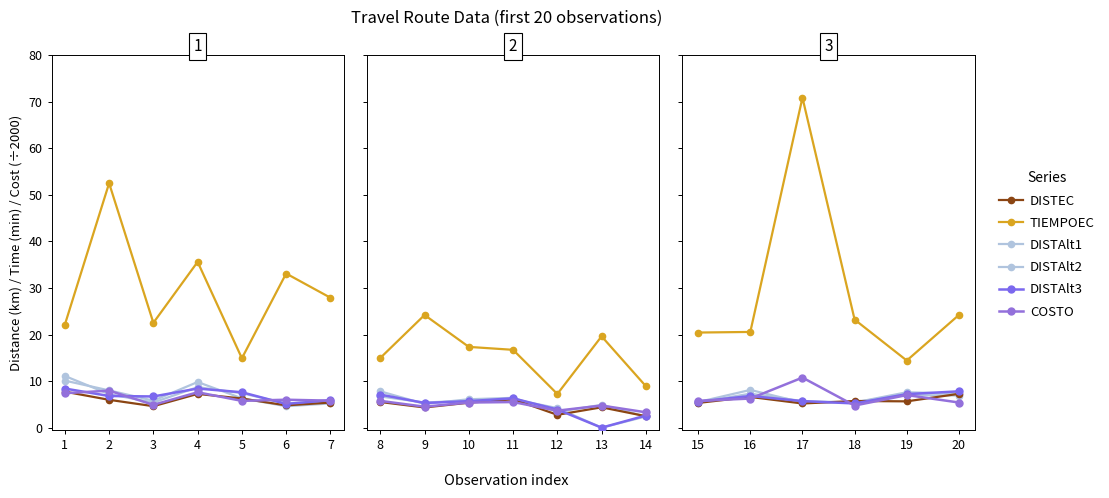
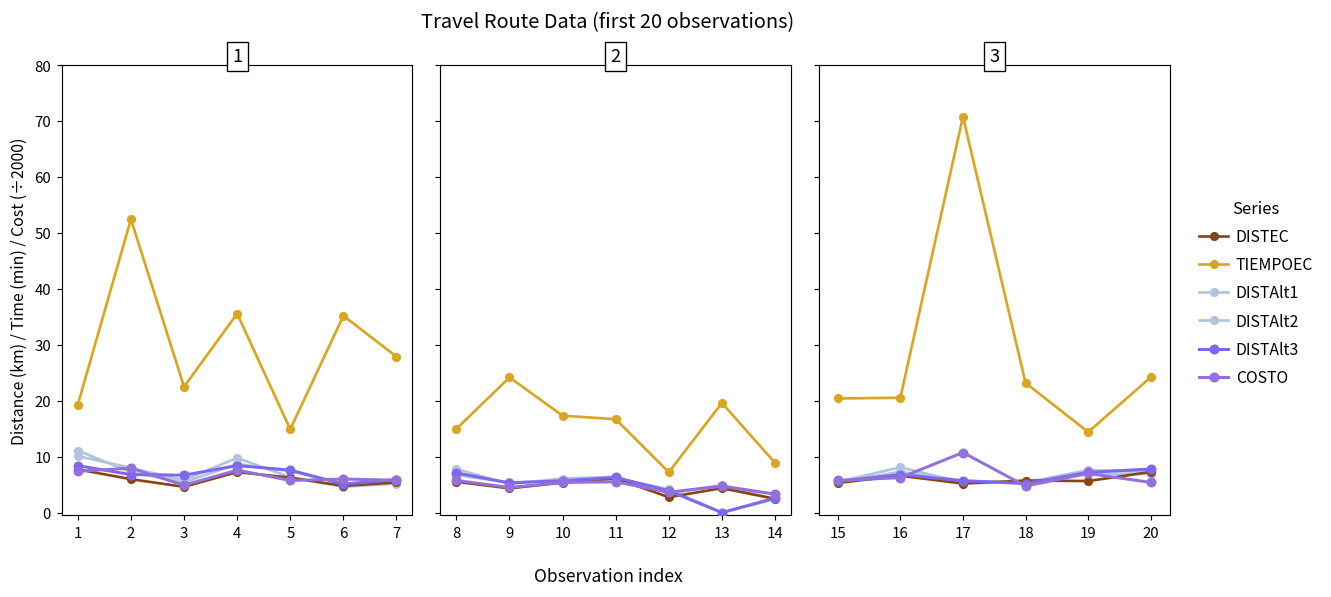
1, TIEMPOEC, 1: 22 -> 19
1, TIEMPOEC, 6: 33 -> 35
